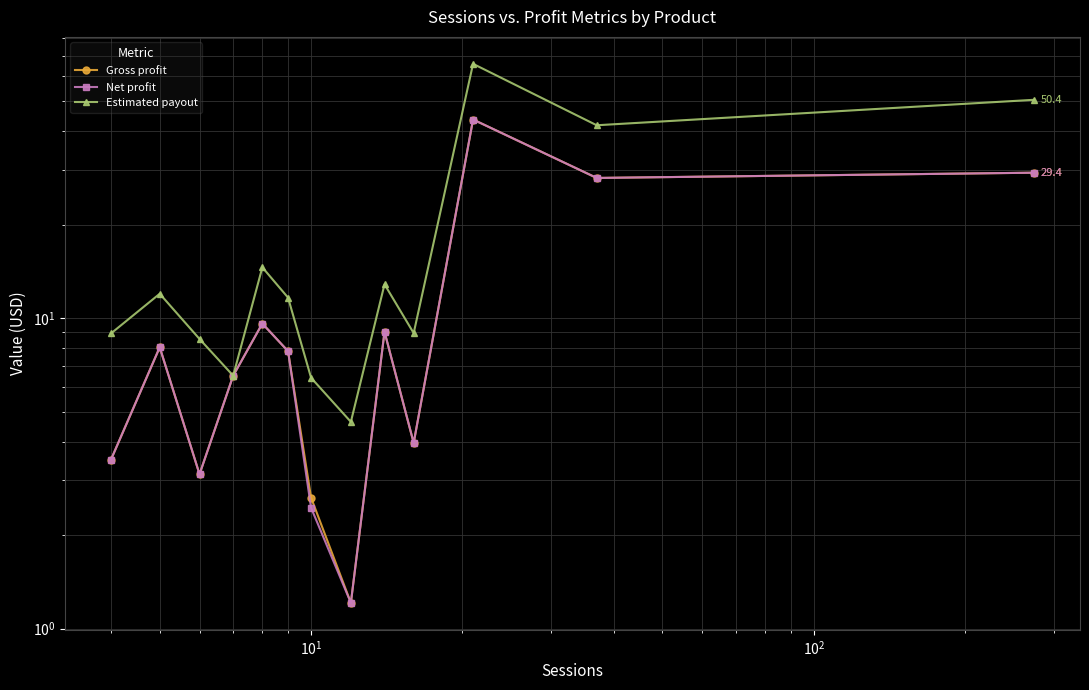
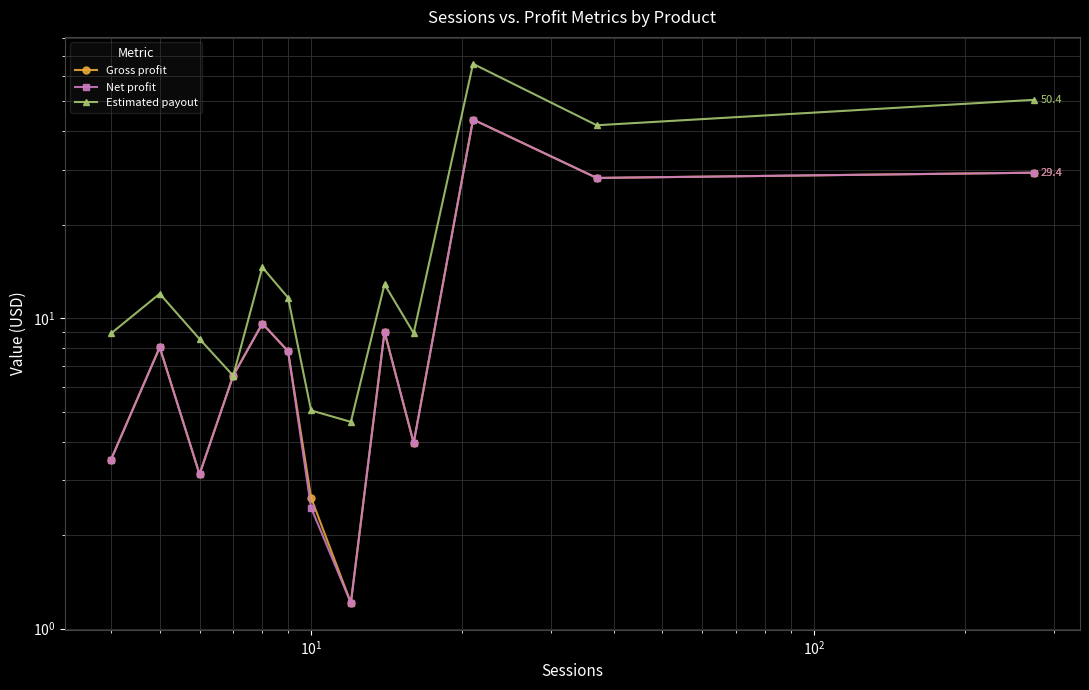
Estimated payout, 10^1: 6.4 -> 5.0
